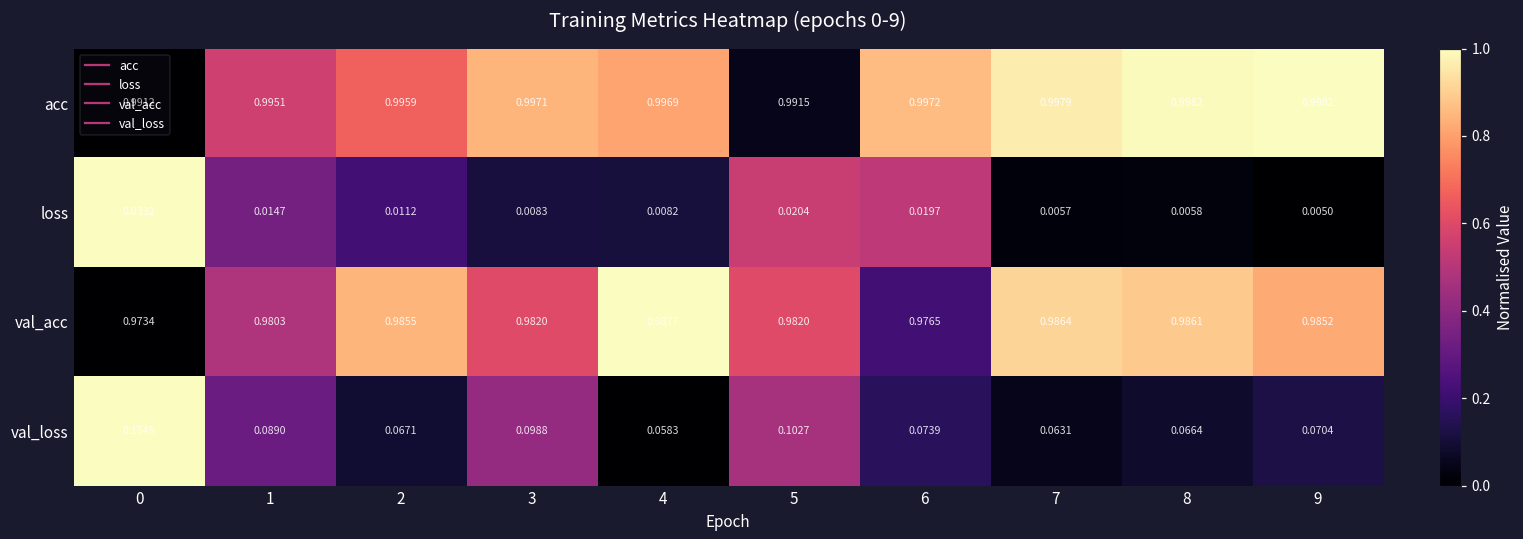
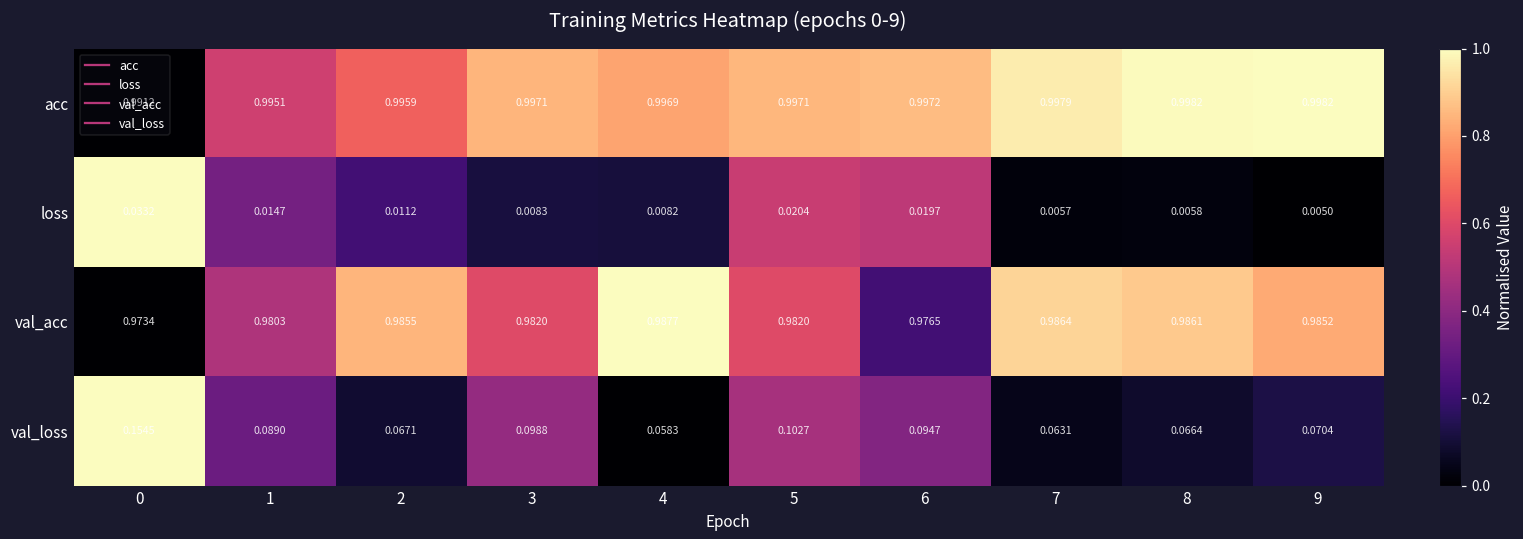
acc, 5: 0.9915 -> 0.9971
val_loss, 6: 0.0739 -> 0.0947
